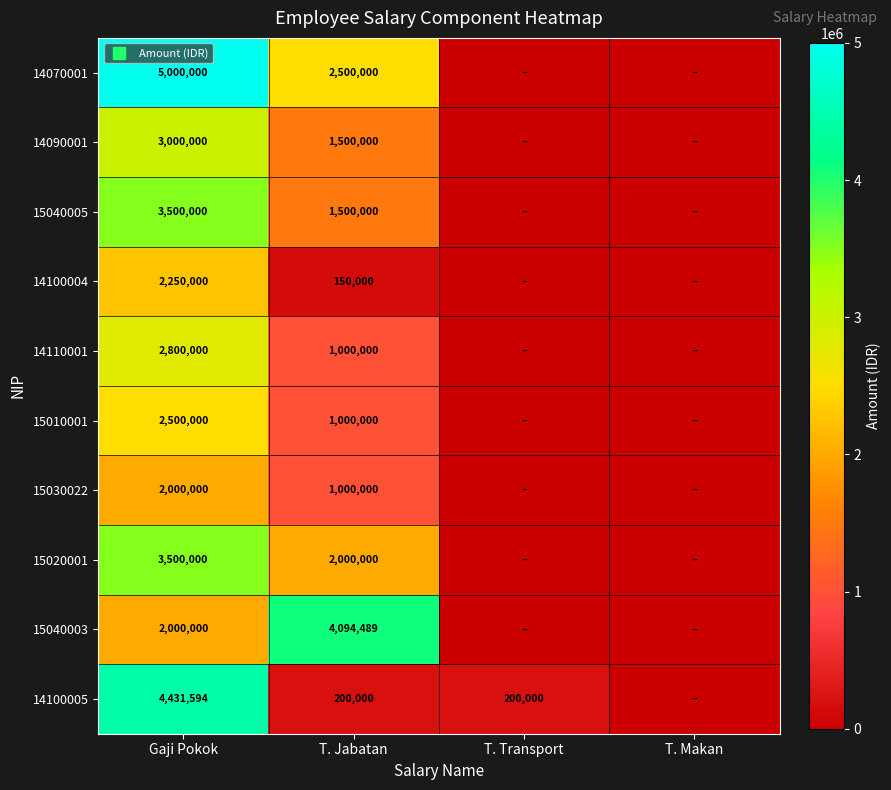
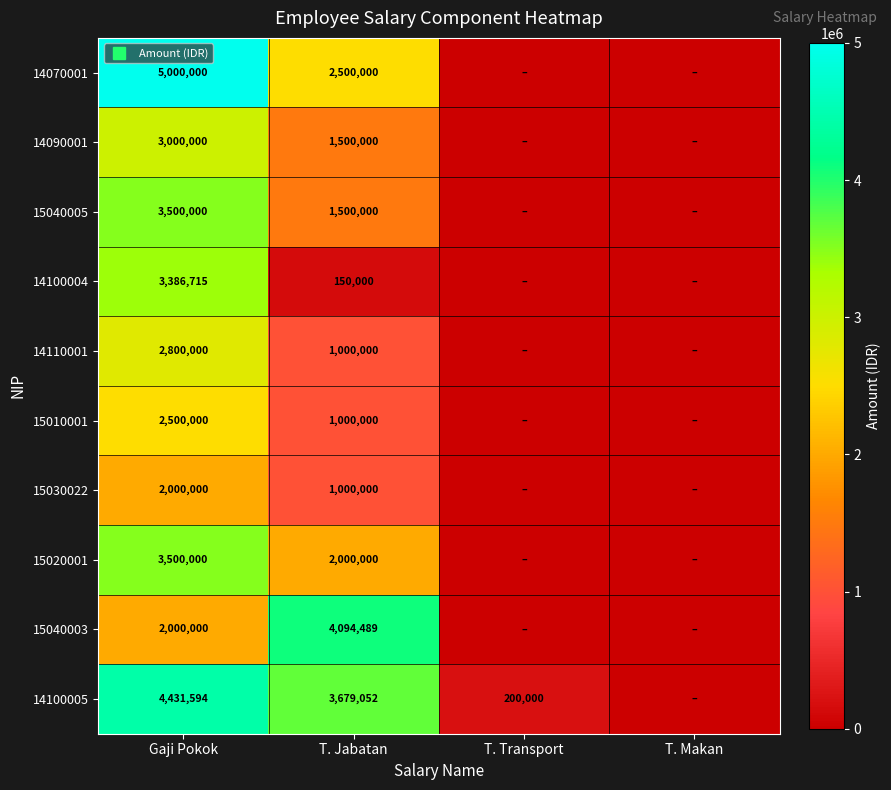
14100004, Gaji Pokok: 2,250,000 -> 3,386,715
14100005, T. Jabatan: 200,000 -> 3,679,052
